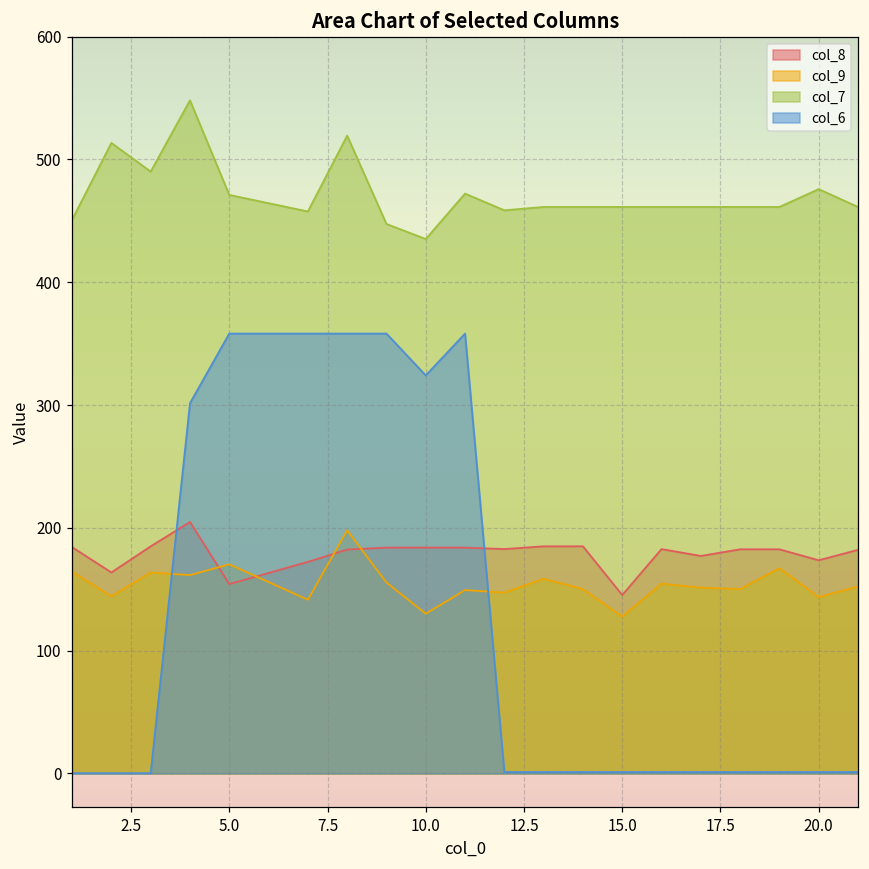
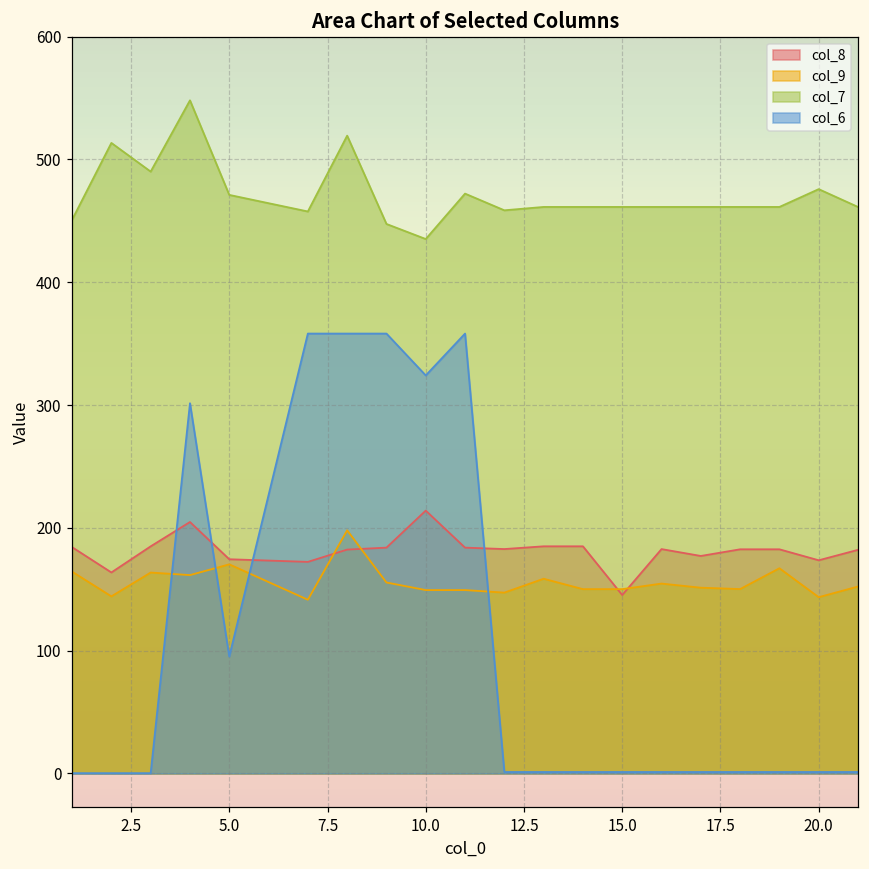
col_8, 5.0: 154 -> 174
col_6, 5.0: 358 -> 95
col_8, 10.0: 184 -> 214
col_9, 10.0: 130 -> 149
col_9, 15.0: 128 -> 150
